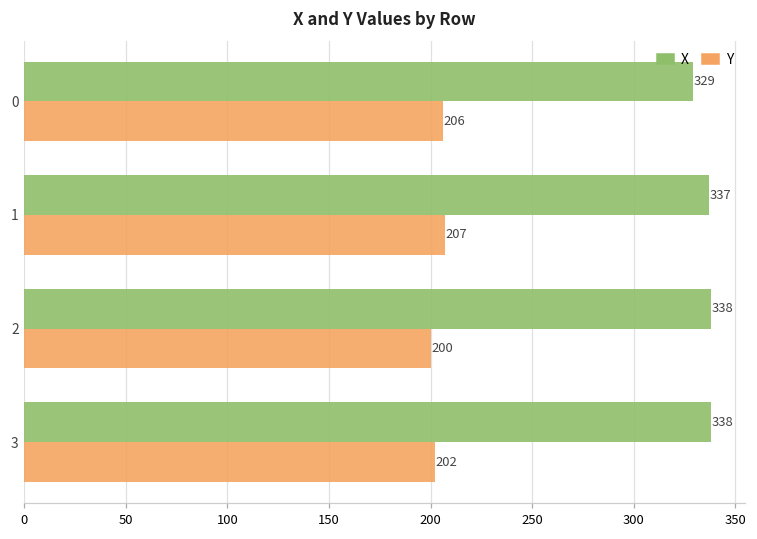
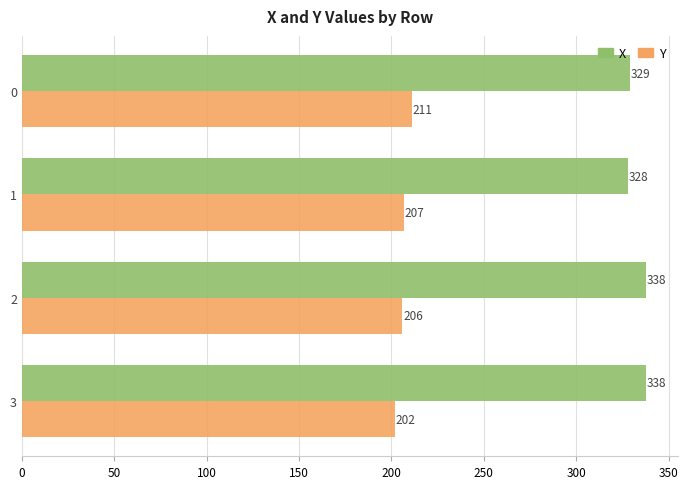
Y, 0: 206 -> 211
X, 1: 337 -> 328
Y, 2: 200 -> 206
